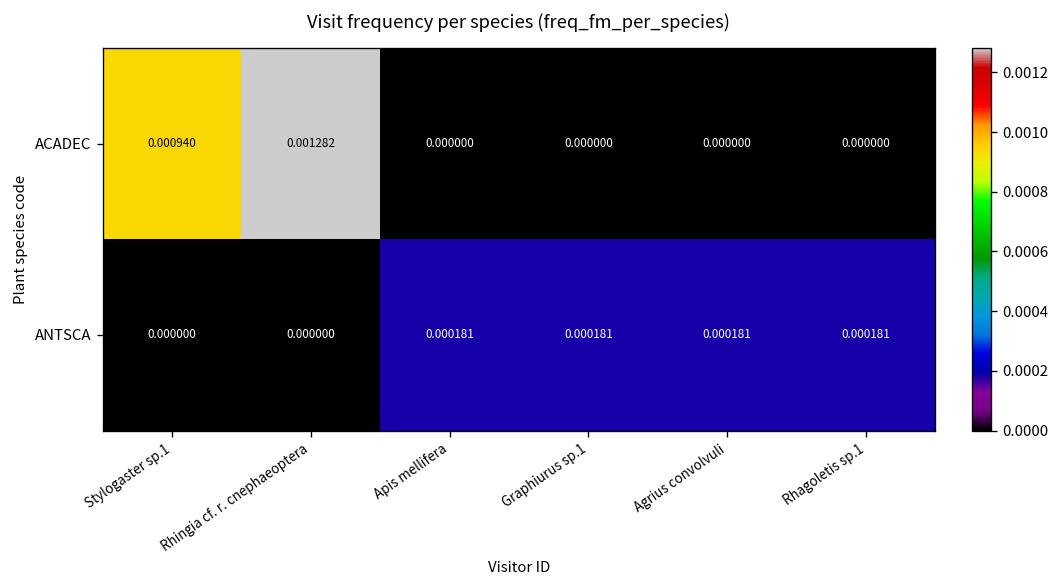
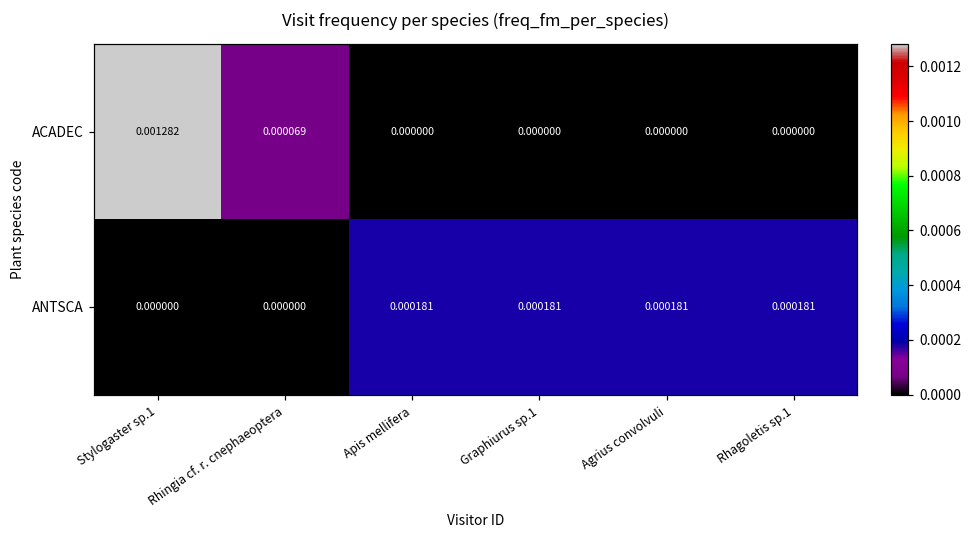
ACADEC, Stylogaster sp.1: 0.000940 -> 0.001282
ACADEC, Rhingia cf. r. cnephaeoptera: 0.001282 -> 0.000069
